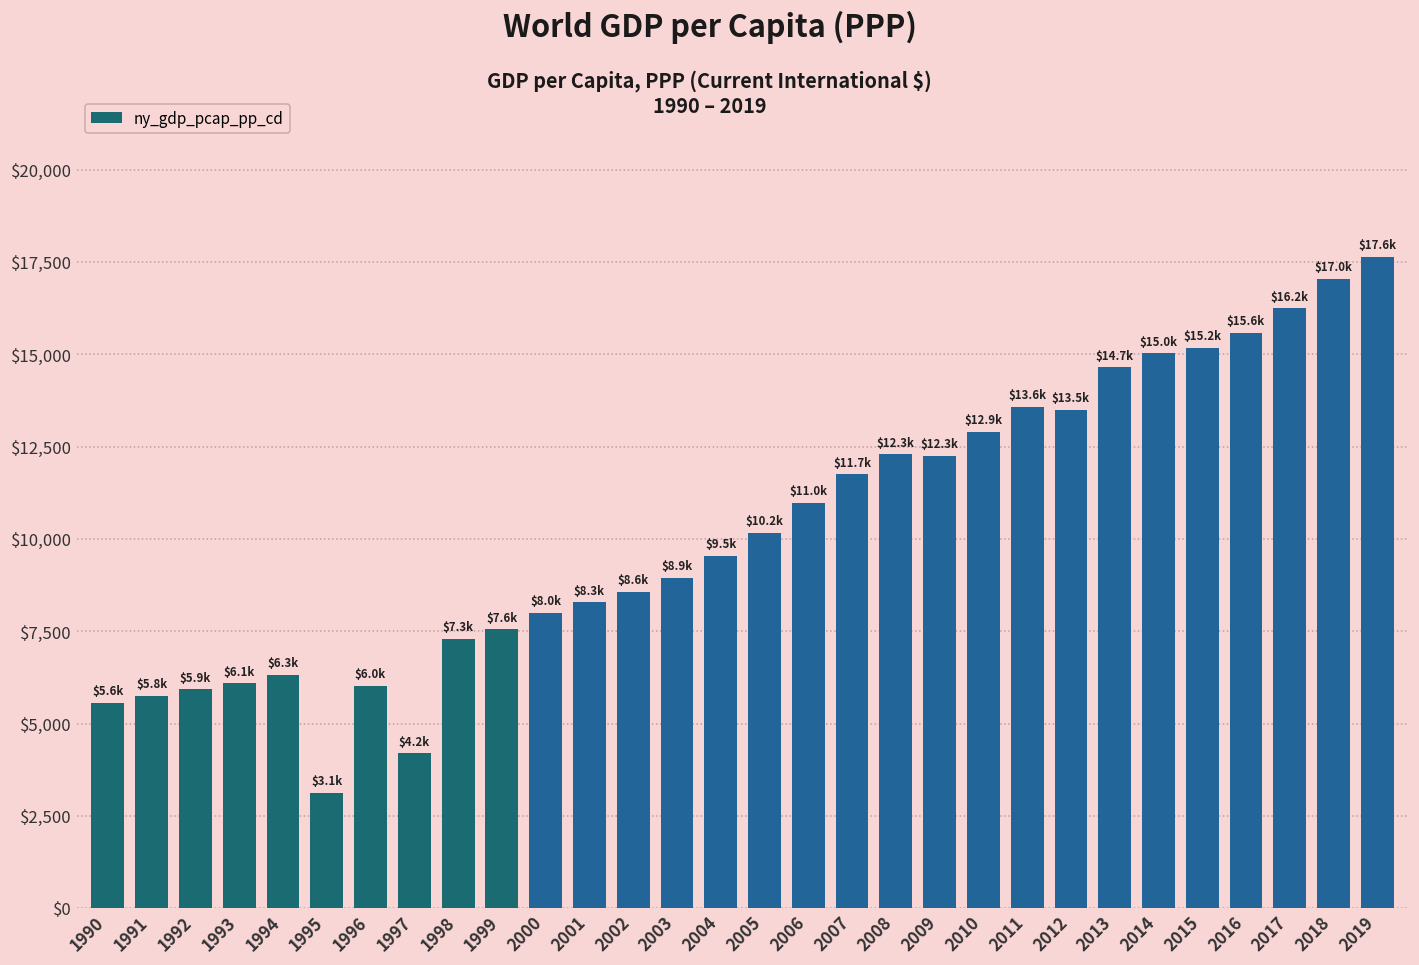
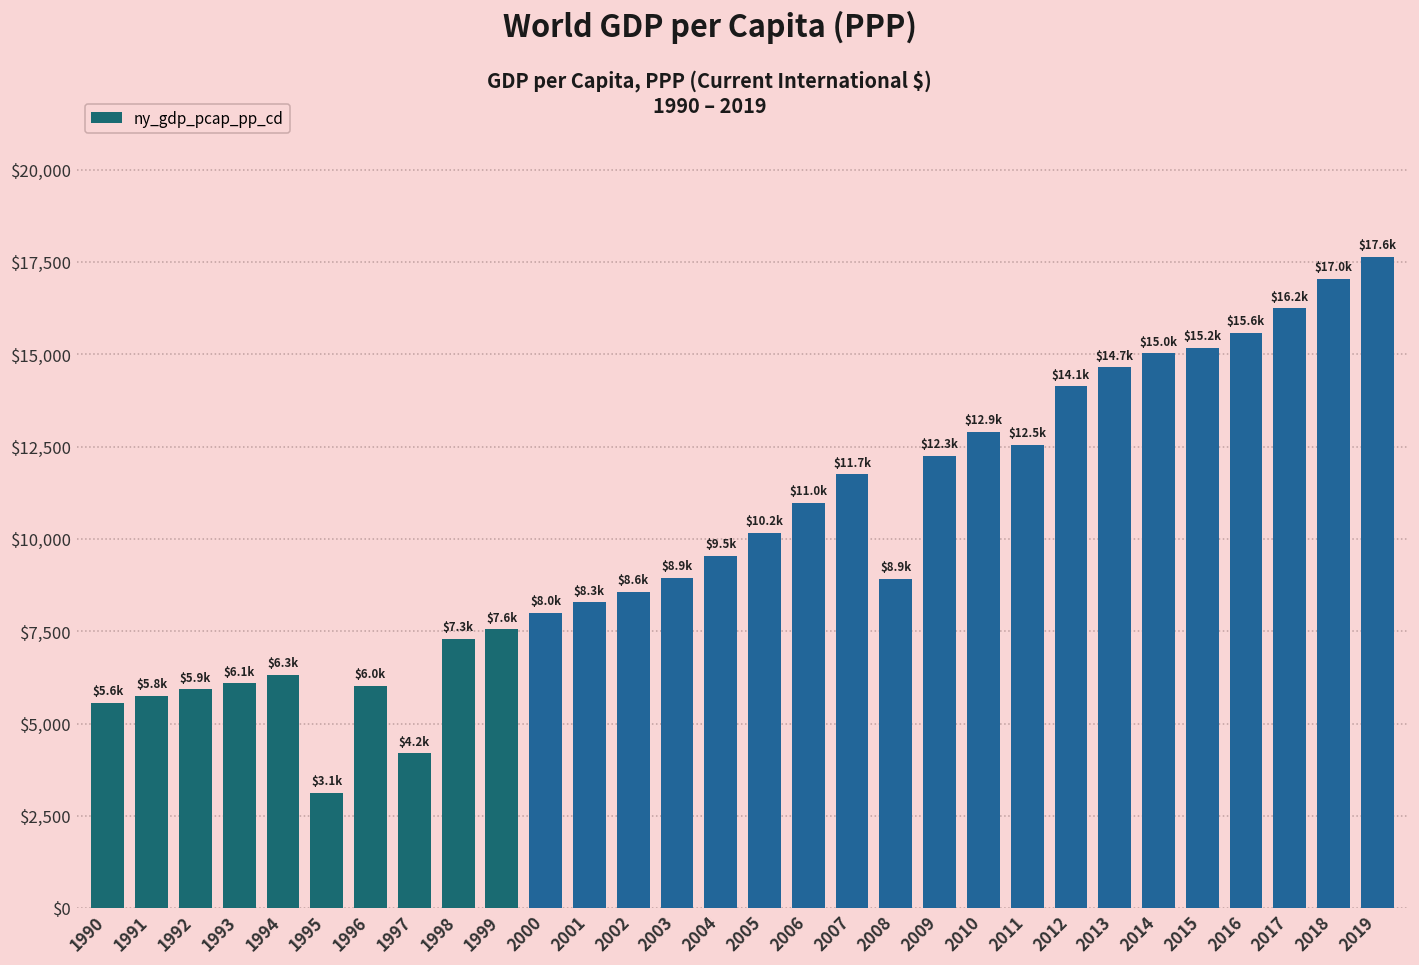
2008: $12.3k -> $8.9k
2011: $13.6k -> $12.5k
2012: $13.5k -> $14.1k
